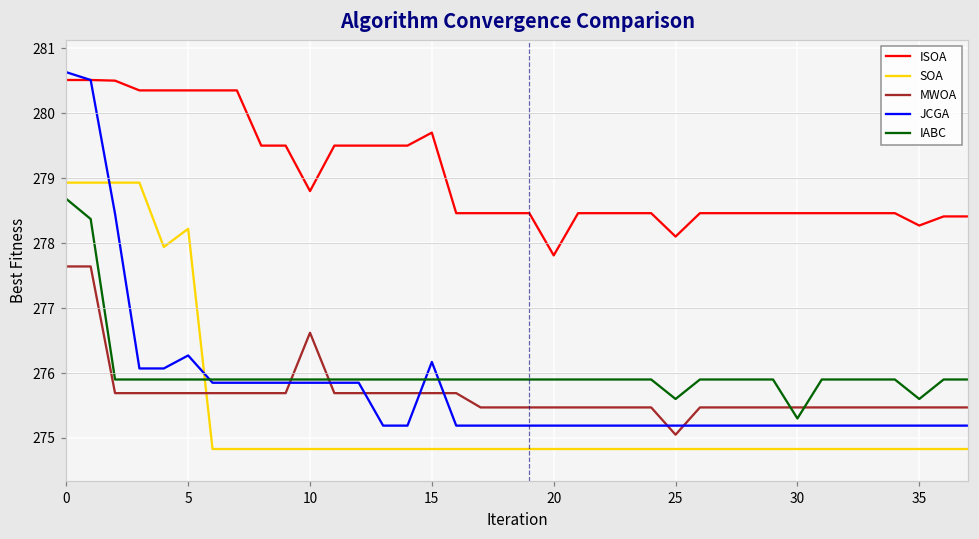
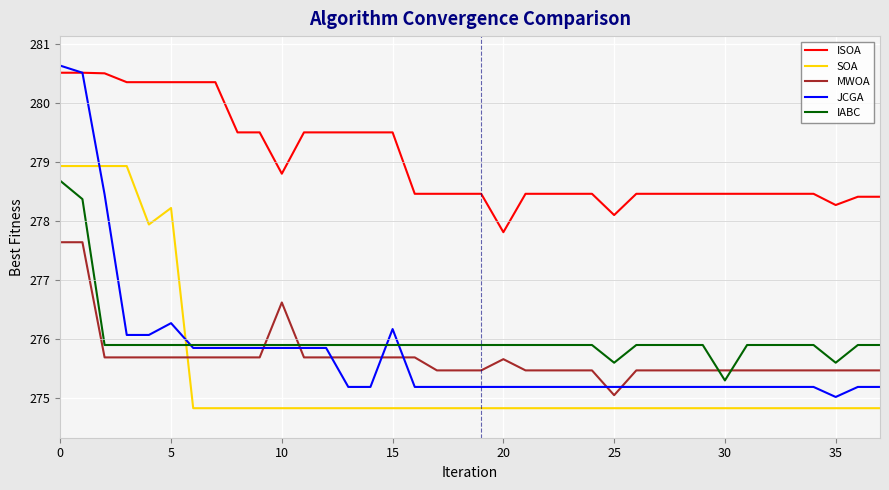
ISOA, 15: 279.7 -> 279.5
MWOA, 20: 275.5 -> 275.7
JCGA, 35: 275.2 -> 275.0
